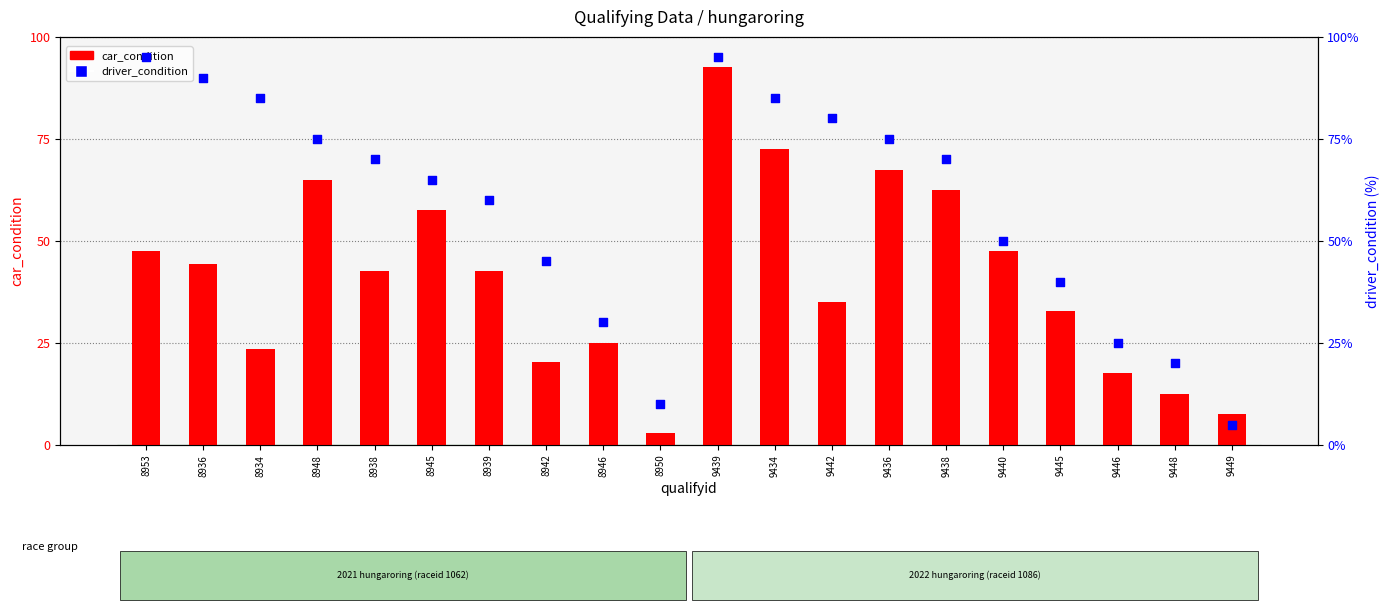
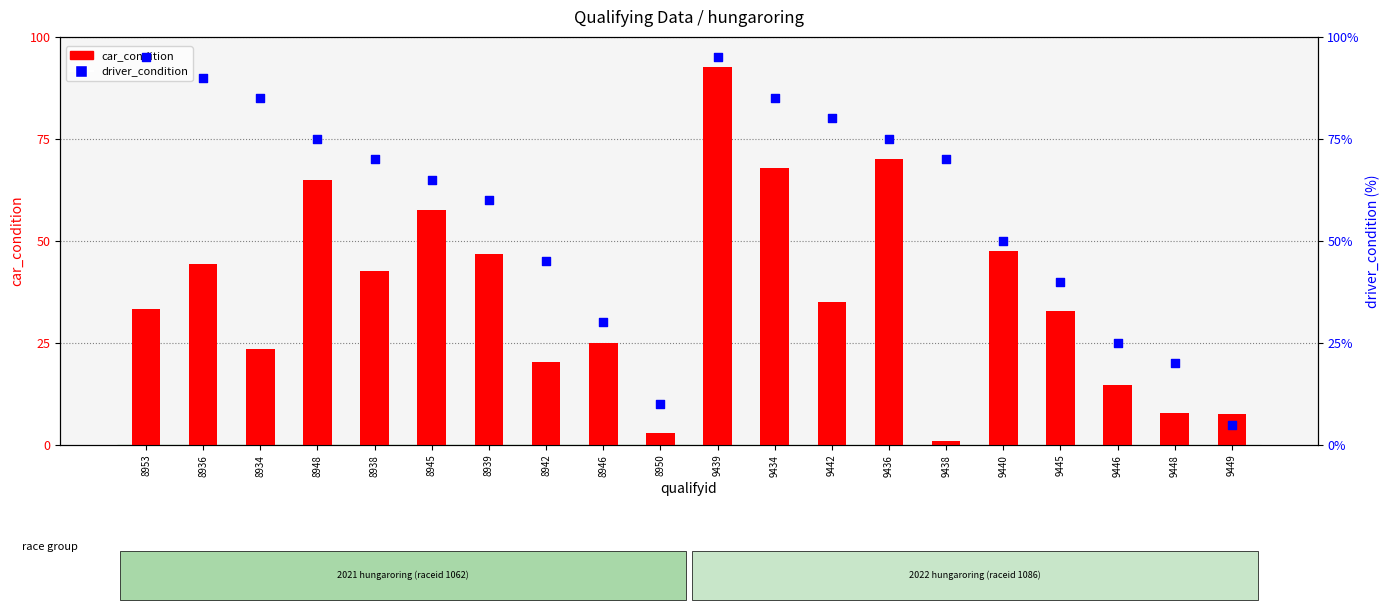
car_condition, 8953: 48 -> 33
car_condition, 8939: 43 -> 47
car_condition, 9434: 73 -> 68
car_condition, 9436: 67 -> 70
car_condition, 9438: 63 -> 1
car_condition, 9446: 18 -> 15
car_condition, 9448: 13 -> 8
